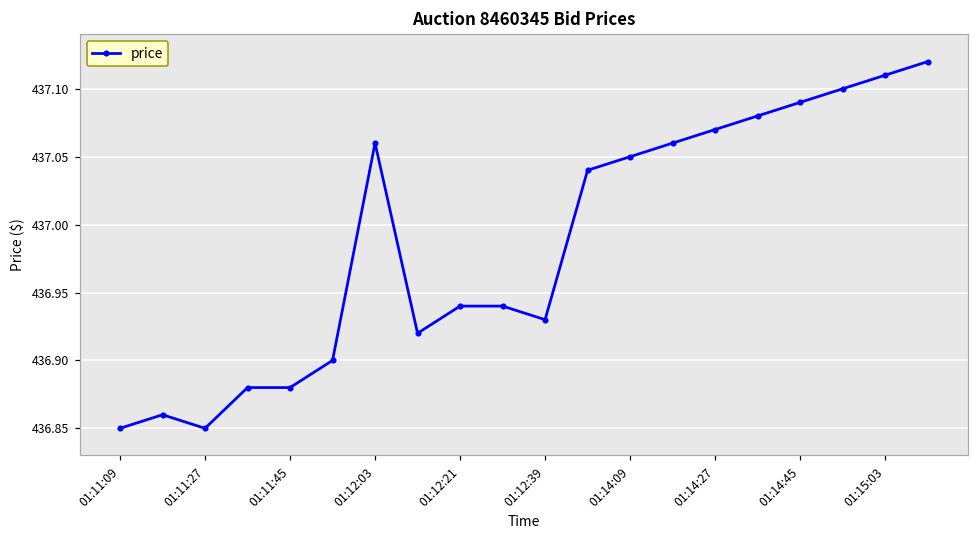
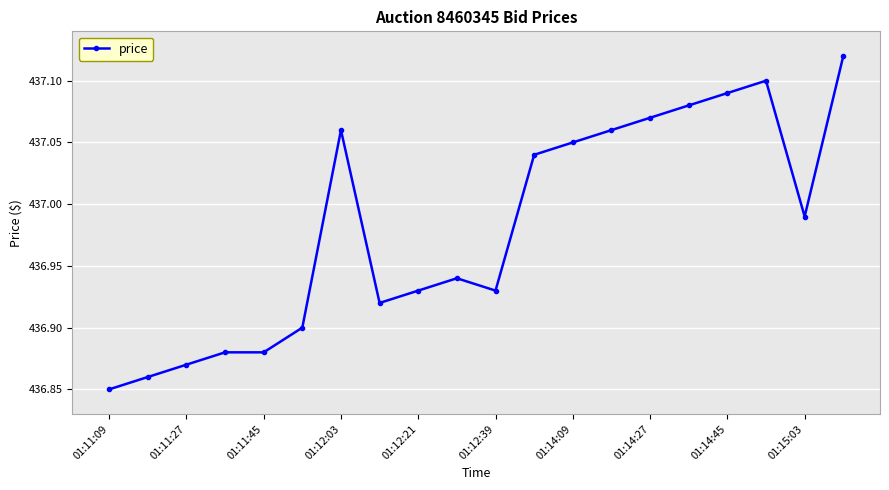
01:11:27: 436.85 -> 436.87
01:12:21: 436.94 -> 436.93
01:15:03: 437.11 -> 436.99
